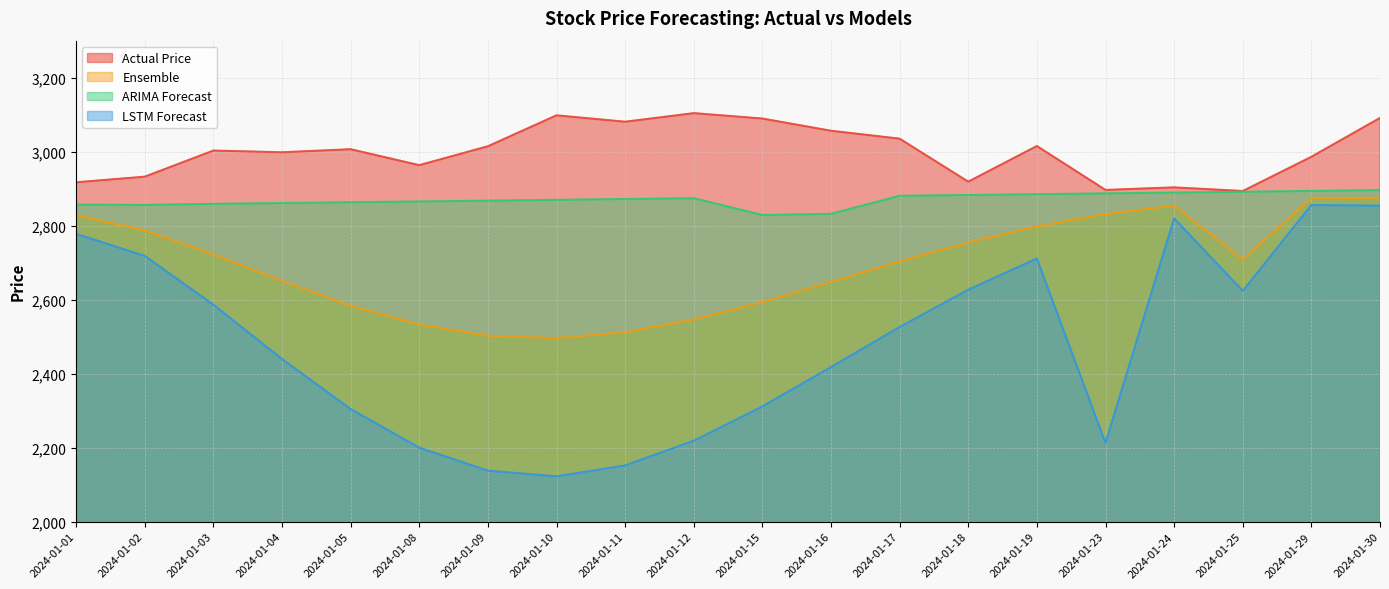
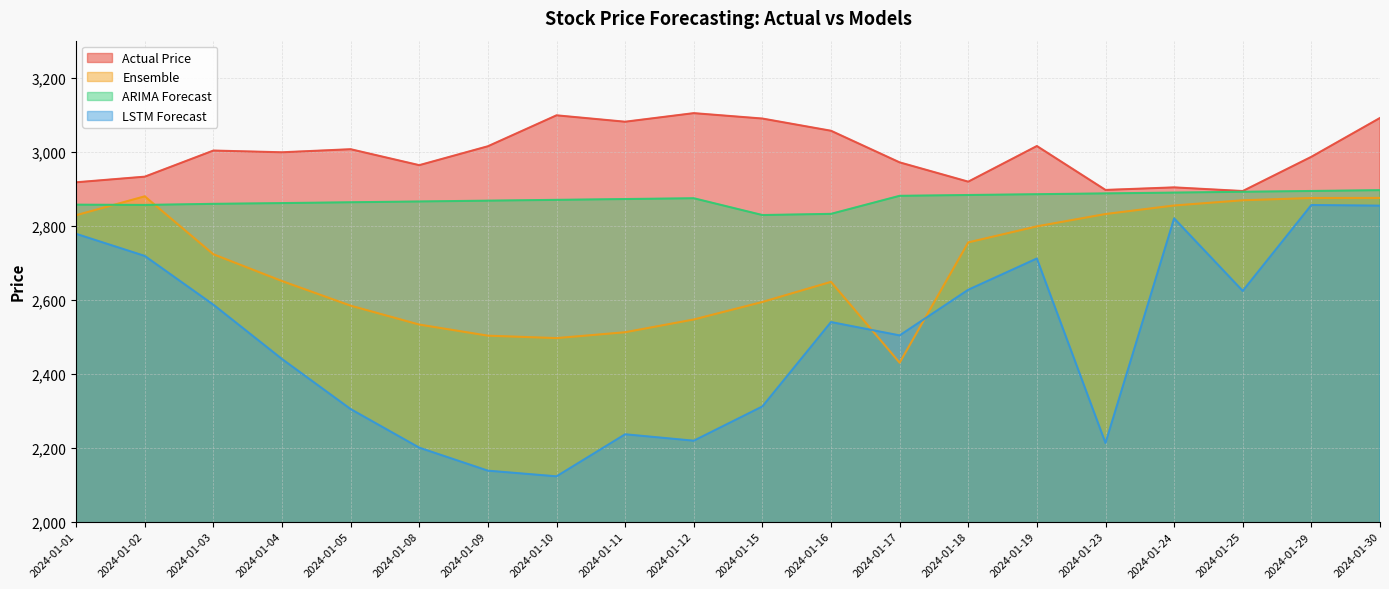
Ensemble, 2024-01-02: 2,790 -> 2,880
LSTM Forecast, 2024-01-11: 2,150 -> 2,240
LSTM Forecast, 2024-01-16: 2,420 -> 2,540
Actual Price, 2024-01-17: 3,040 -> 2,970
Ensemble, 2024-01-17: 2,700 -> 2,430
LSTM Forecast, 2024-01-17: 2,530 -> 2,500
Ensemble, 2024-01-25: 2,710 -> 2,870
